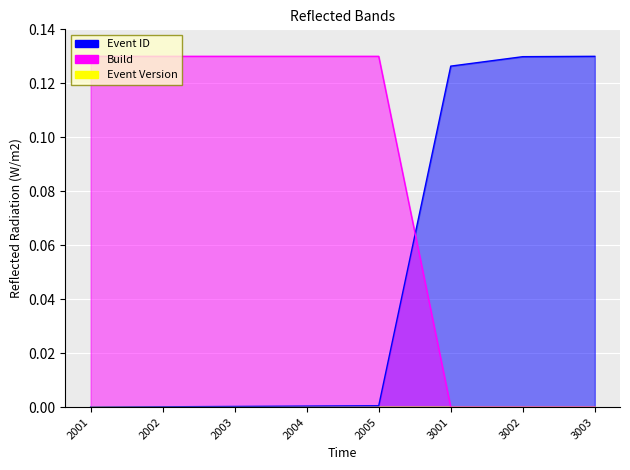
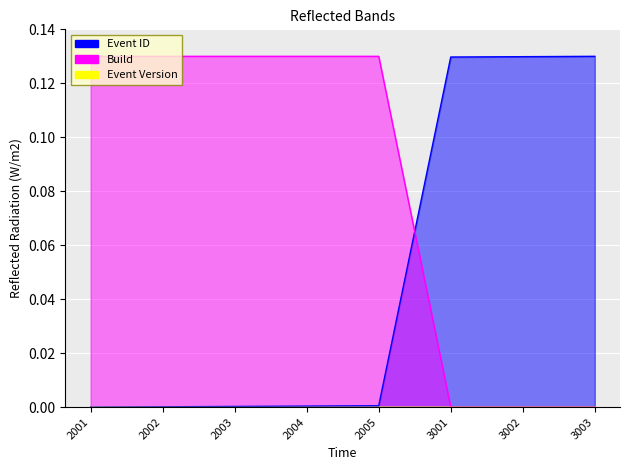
Event ID, 3001: 0.126 -> 0.130
